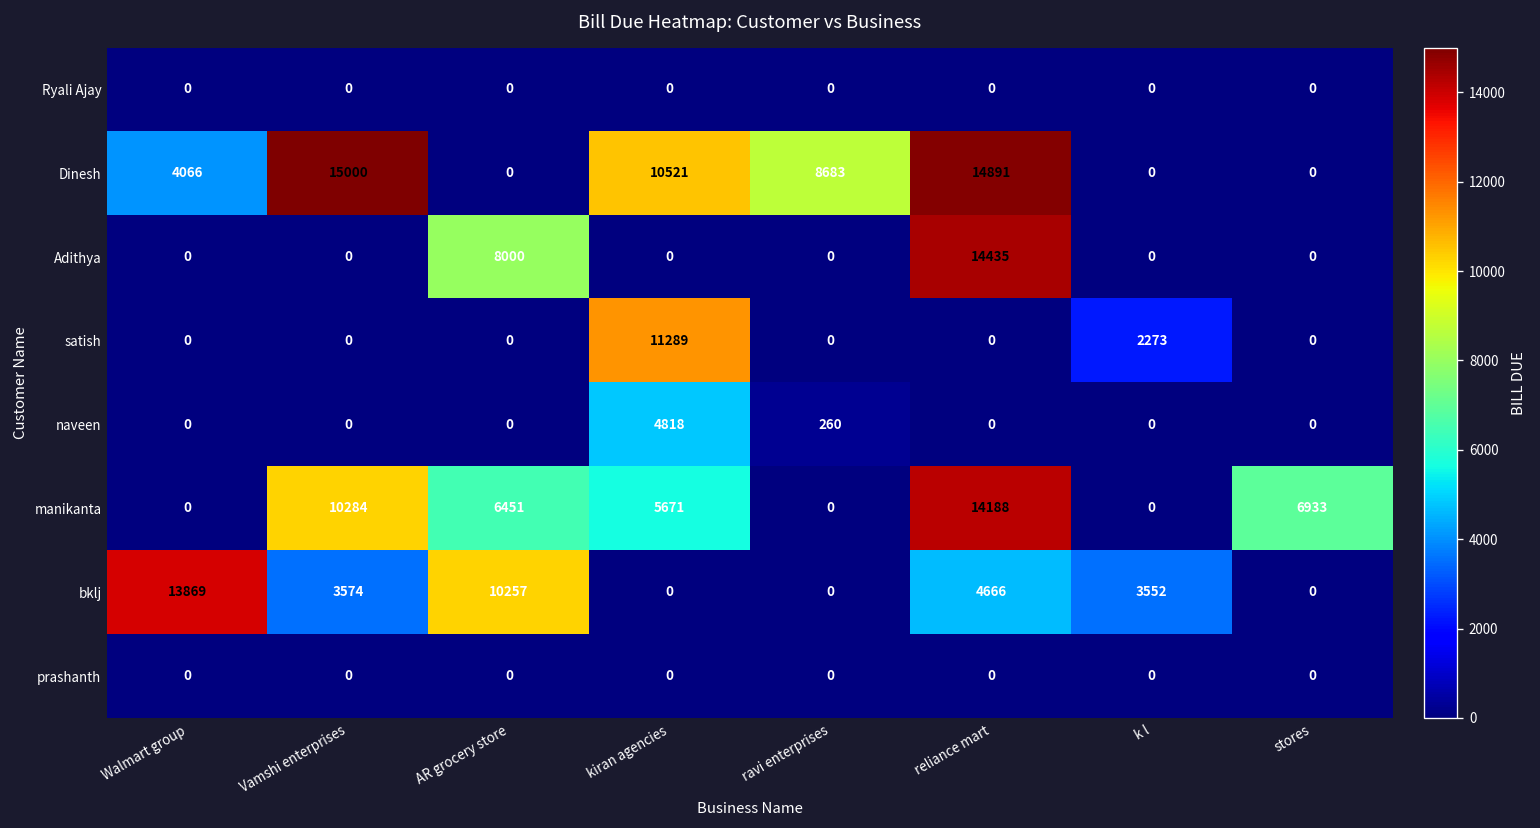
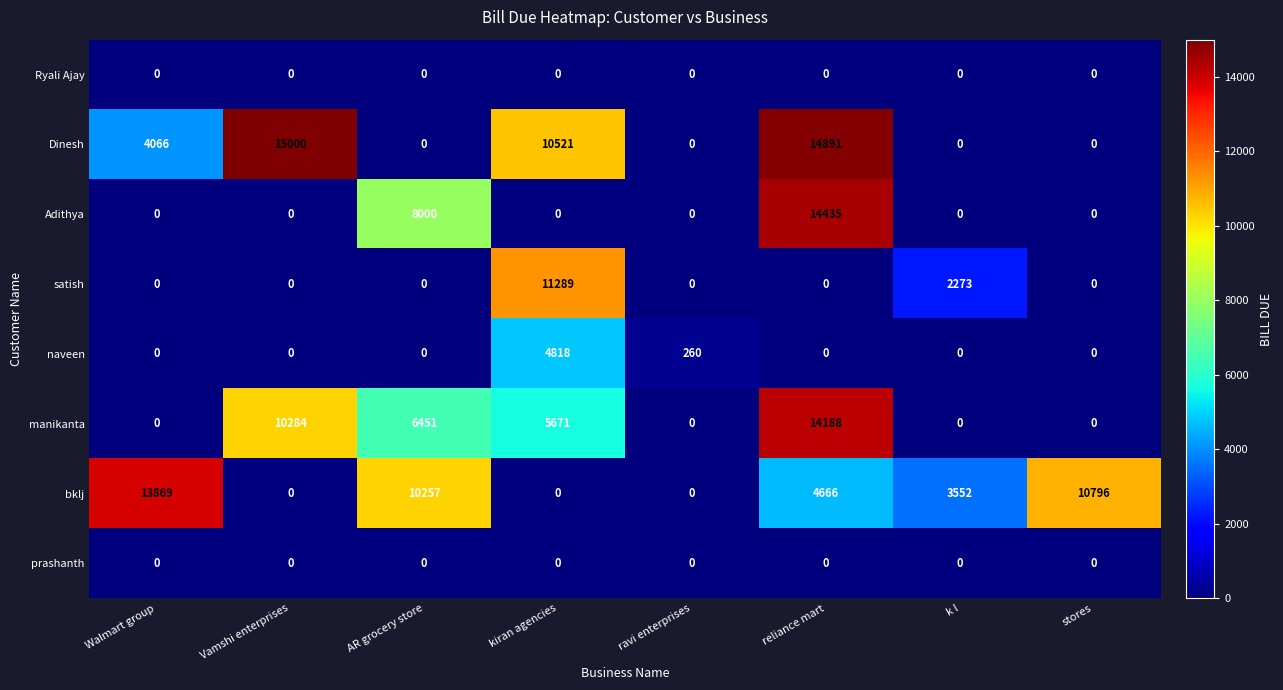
Dinesh, ravi enterprises: 8683 -> 0
manikanta, stores: 6933 -> 0
bklj, Vamshi enterprises: 3574 -> 0
bklj, stores: 0 -> 10796
